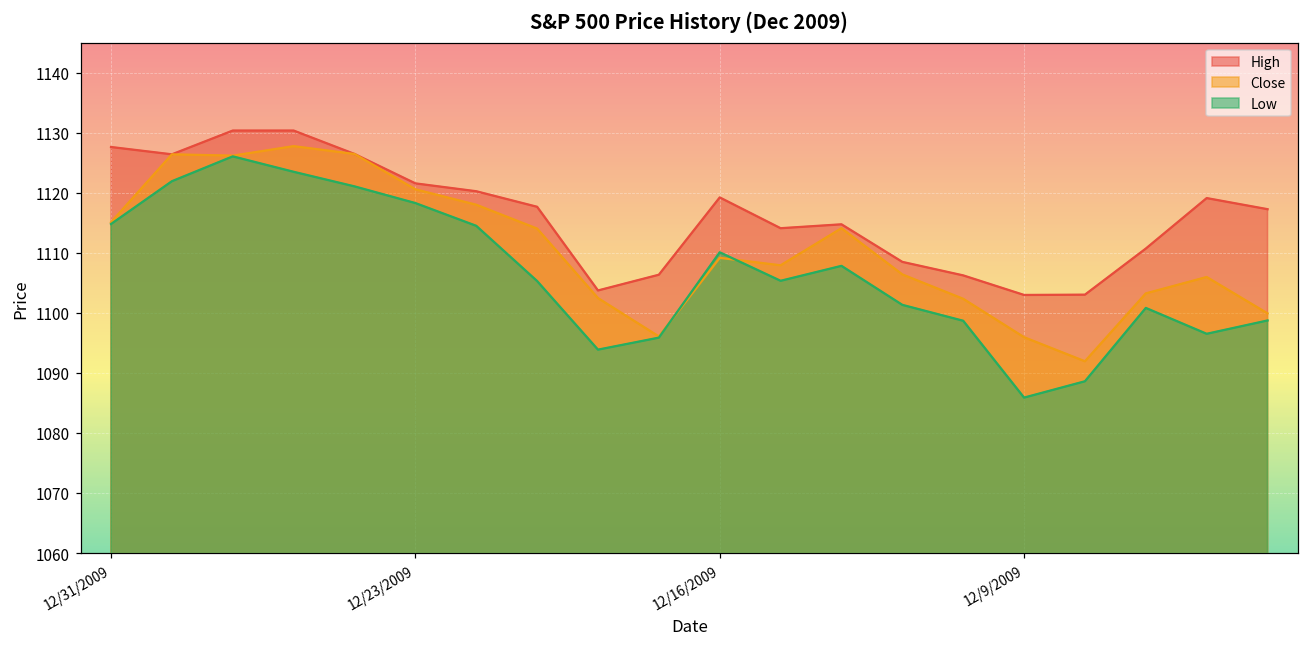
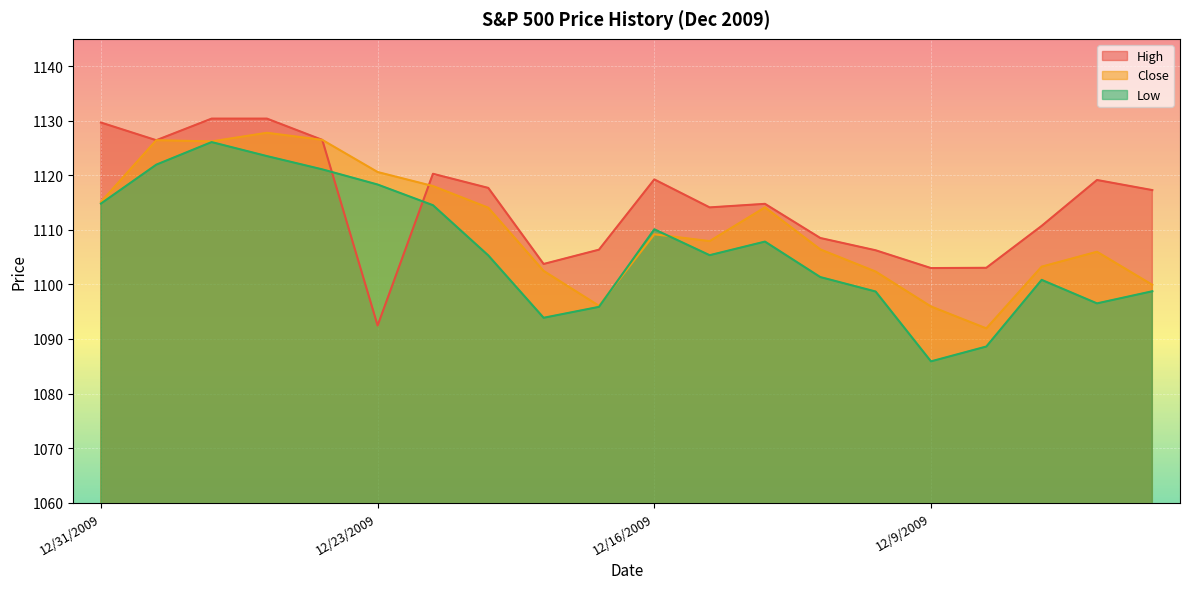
High, 12/31/2009: 1128 -> 1130
High, 12/23/2009: 1122 -> 1092
